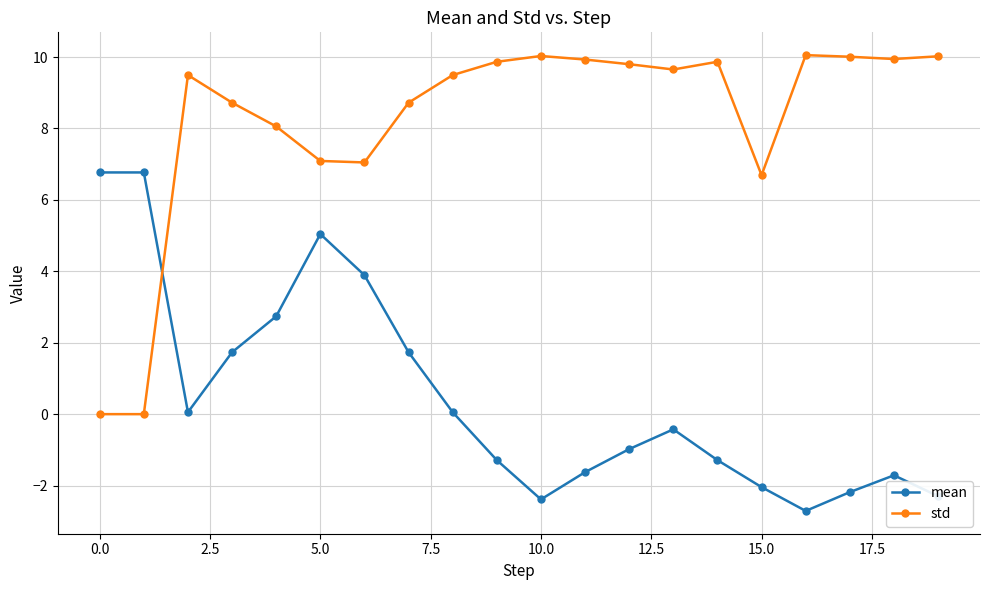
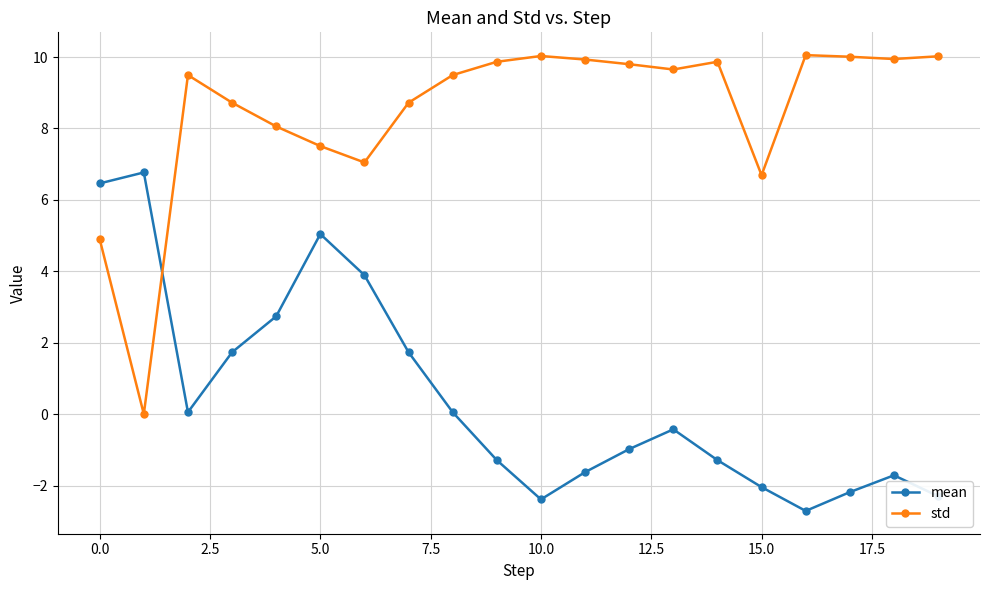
mean, 0.0: 6.8 -> 6.5
std, 0.0: 0.0 -> 4.9
std, 5.0: 7.1 -> 7.5
